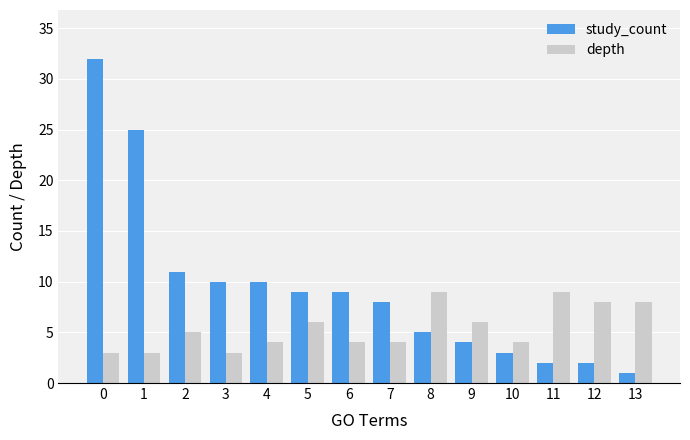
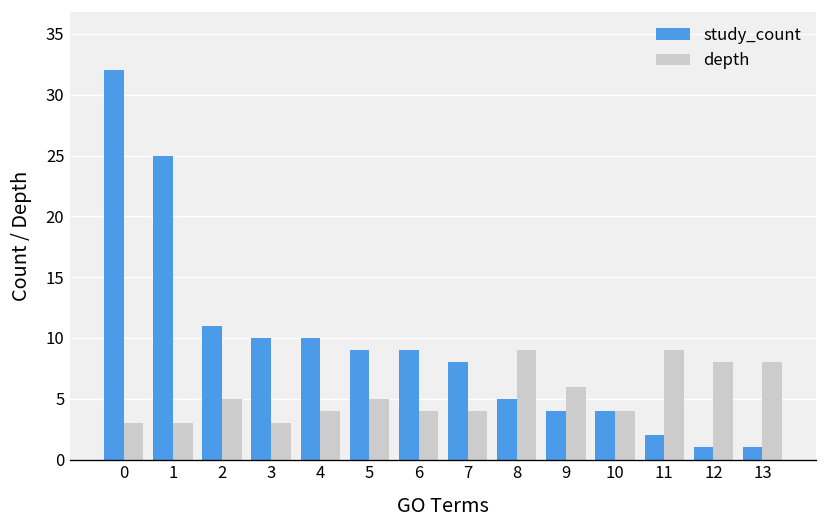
depth, 5: 6 -> 5
study_count, 10: 3 -> 4
study_count, 12: 2 -> 1
